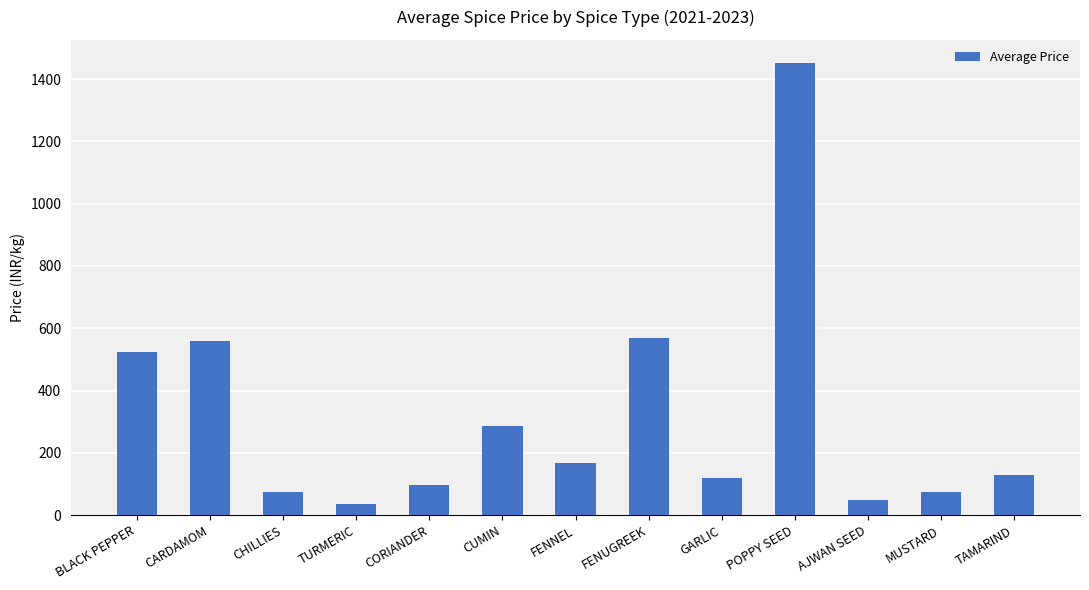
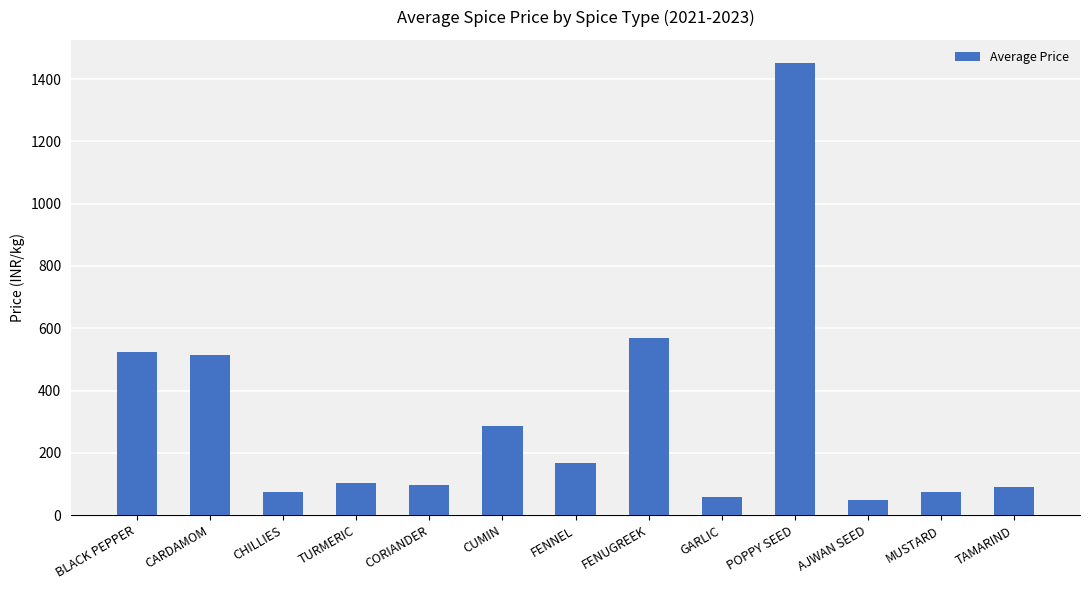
CARDAMOM: 560 -> 510
TURMERIC: 30 -> 100
GARLIC: 120 -> 60
TAMARIND: 130 -> 90
